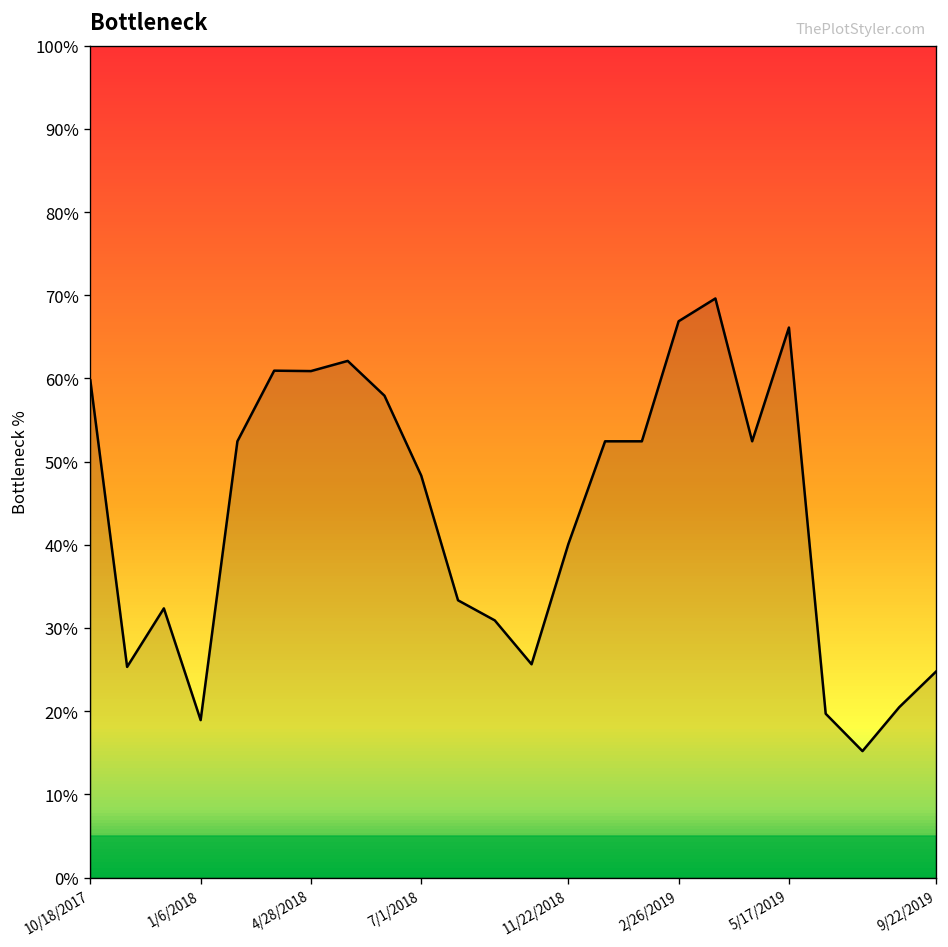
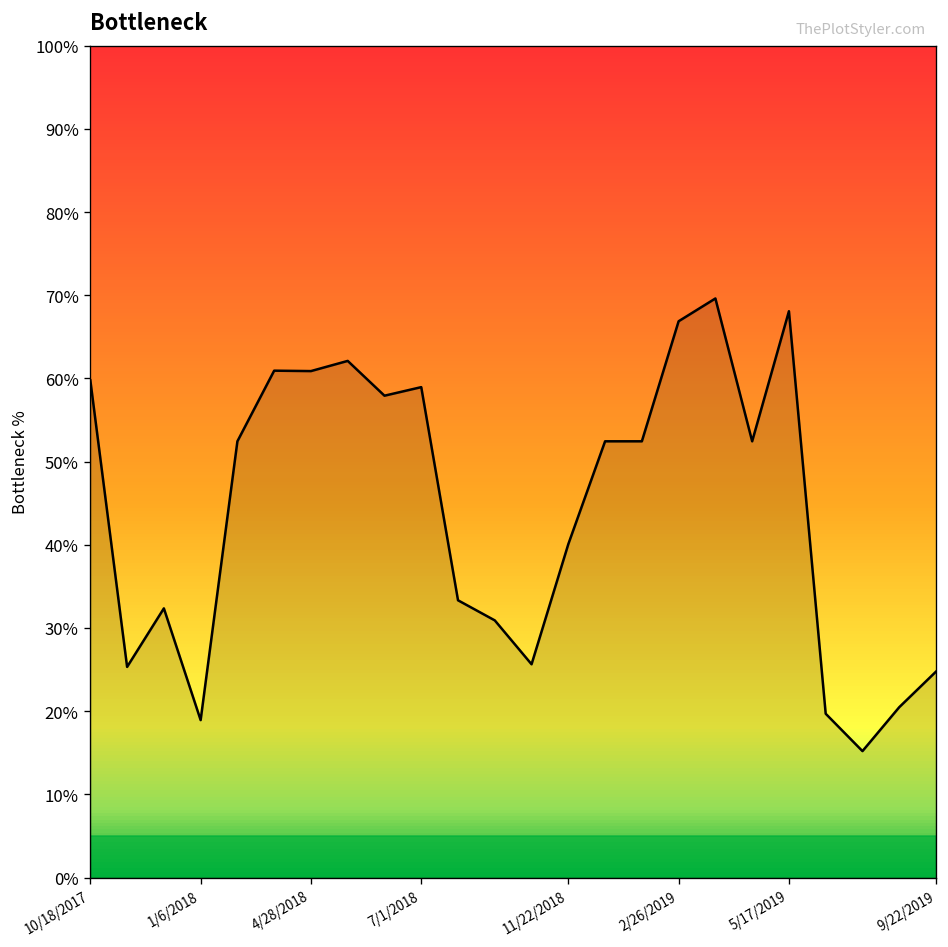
7/1/2018: 48% -> 59%
5/17/2019: 66% -> 68%
